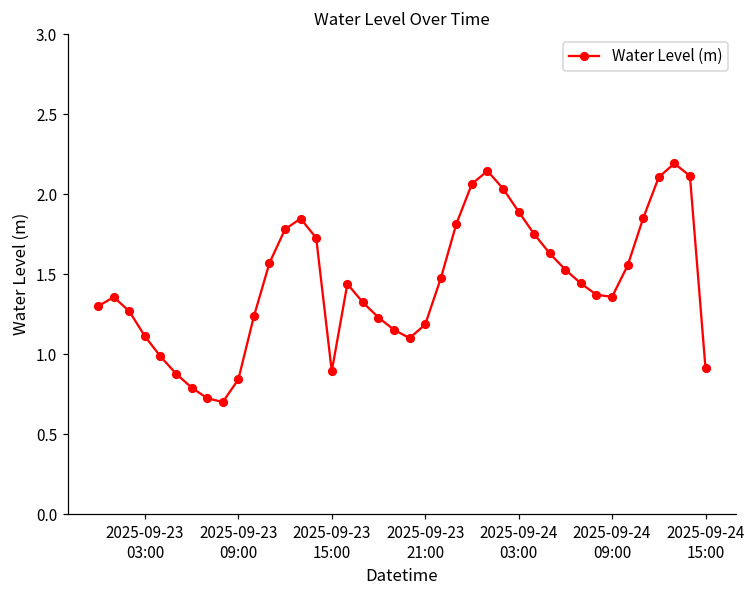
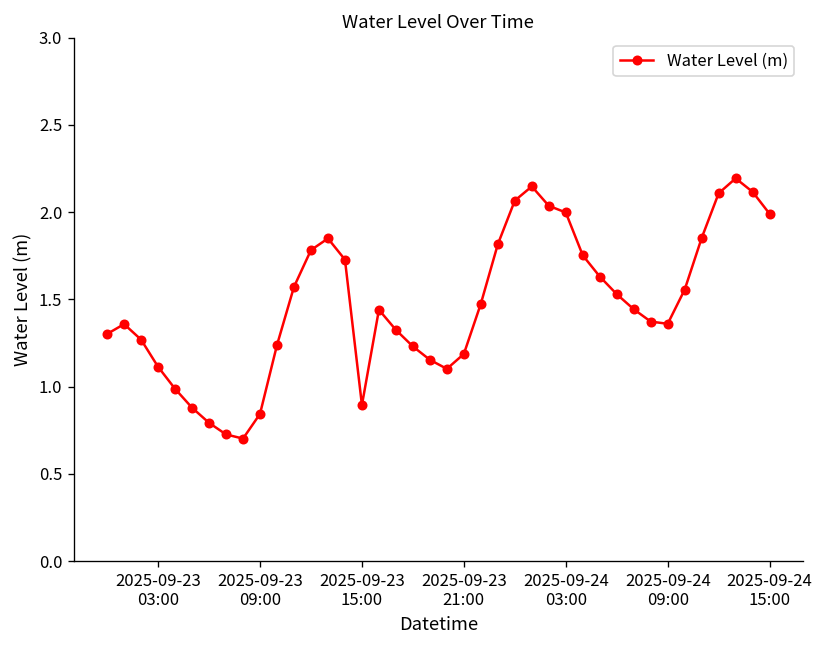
2025-09-24 03:00: 1.89 -> 2.00
2025-09-24 15:00: 0.91 -> 1.99
